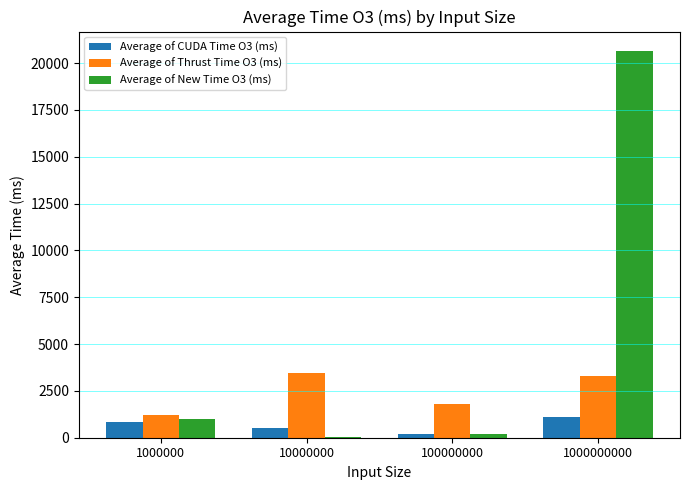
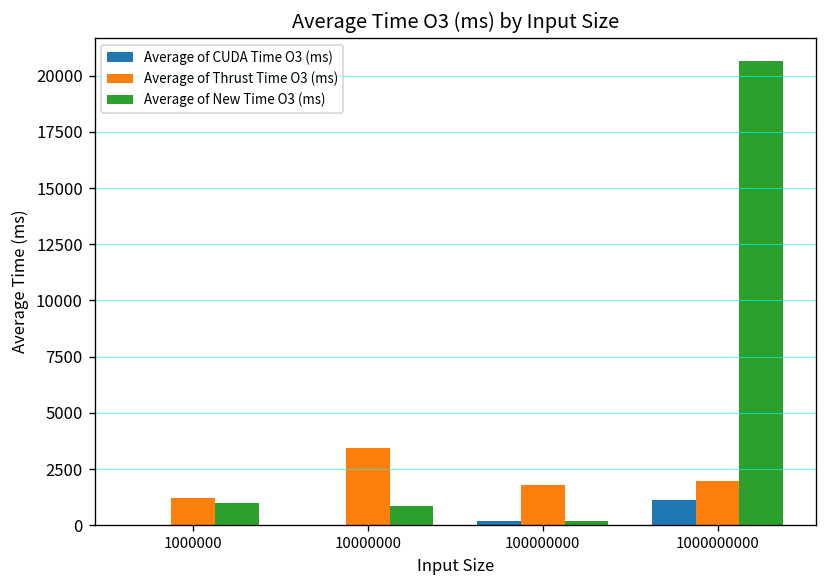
Average of CUDA Time O3 (ms), 1000000: 800 -> 0
Average of CUDA Time O3 (ms), 10000000: 500 -> 0
Average of New Time O3 (ms), 10000000: 0 -> 900
Average of Thrust Time O3 (ms), 1000000000: 3300 -> 2000
